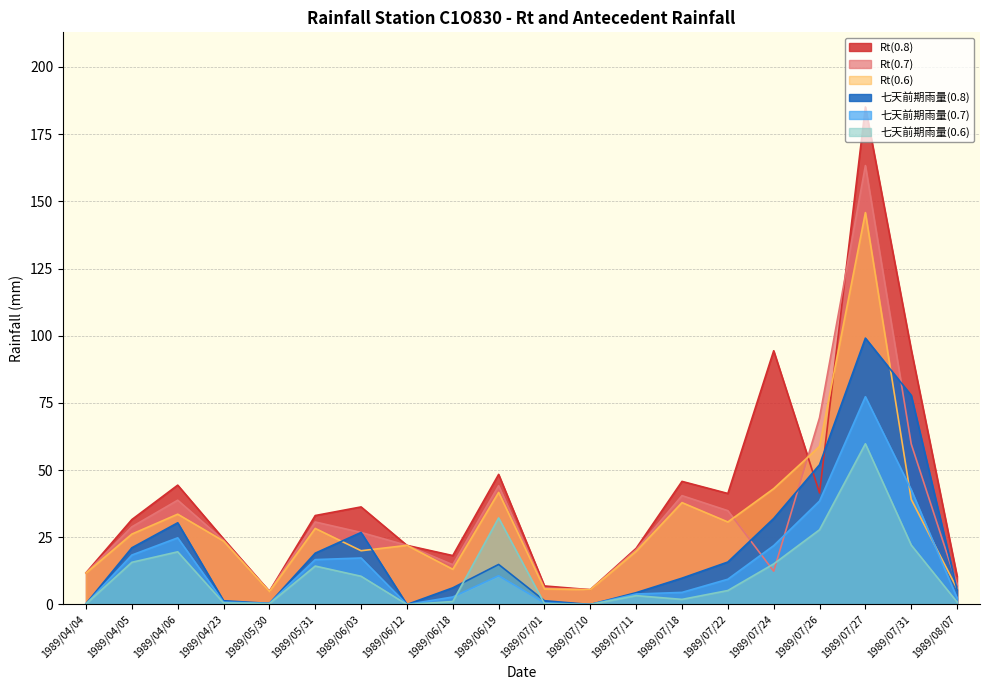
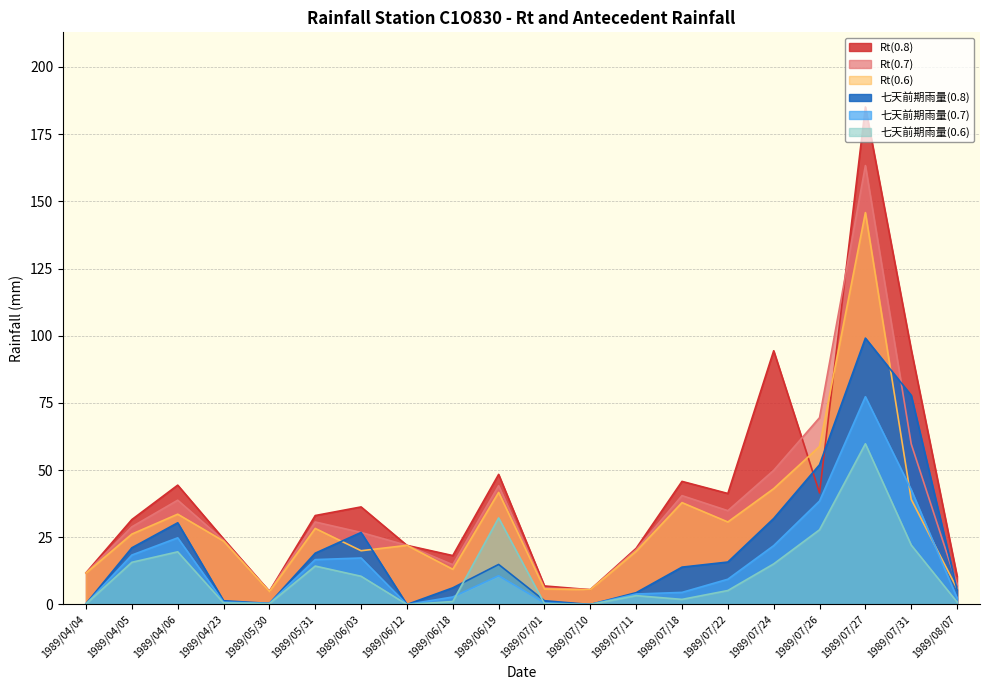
七天前期雨量(0.8), 1989/07/18: 10 -> 14
Rt(0.7), 1989/07/24: 12 -> 50
